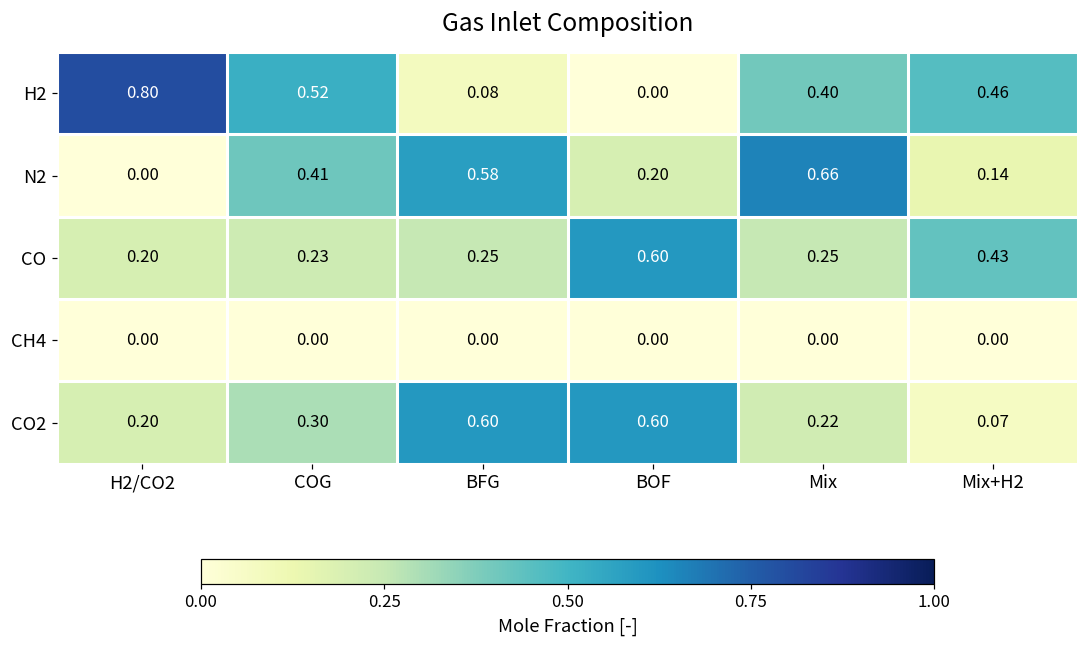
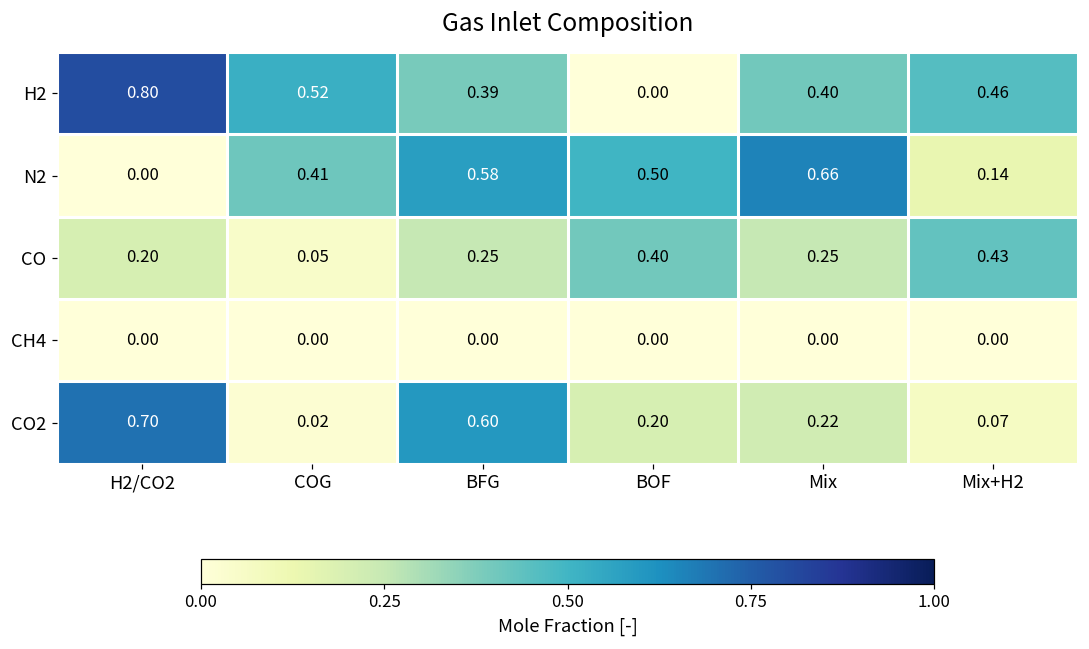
H2, BFG: 0.08 -> 0.39
N2, BOF: 0.20 -> 0.50
CO, COG: 0.23 -> 0.05
CO, BOF: 0.60 -> 0.40
CO2, H2/CO2: 0.20 -> 0.70
CO2, COG: 0.30 -> 0.02
CO2, BOF: 0.60 -> 0.20
